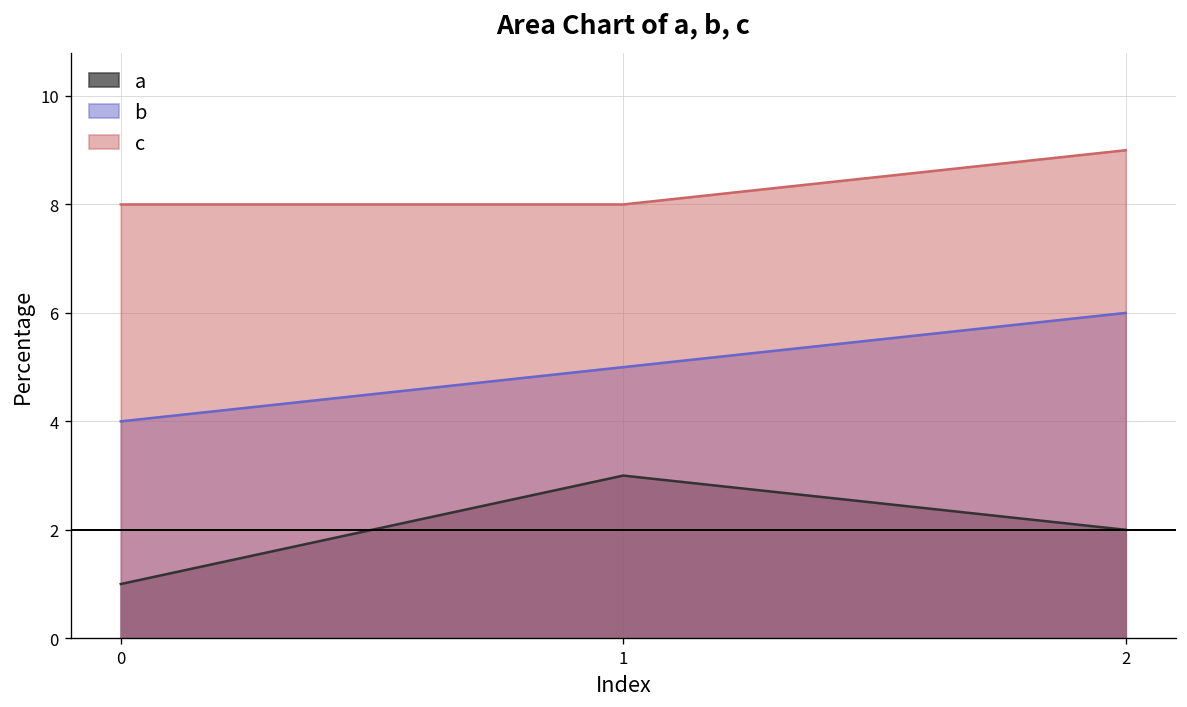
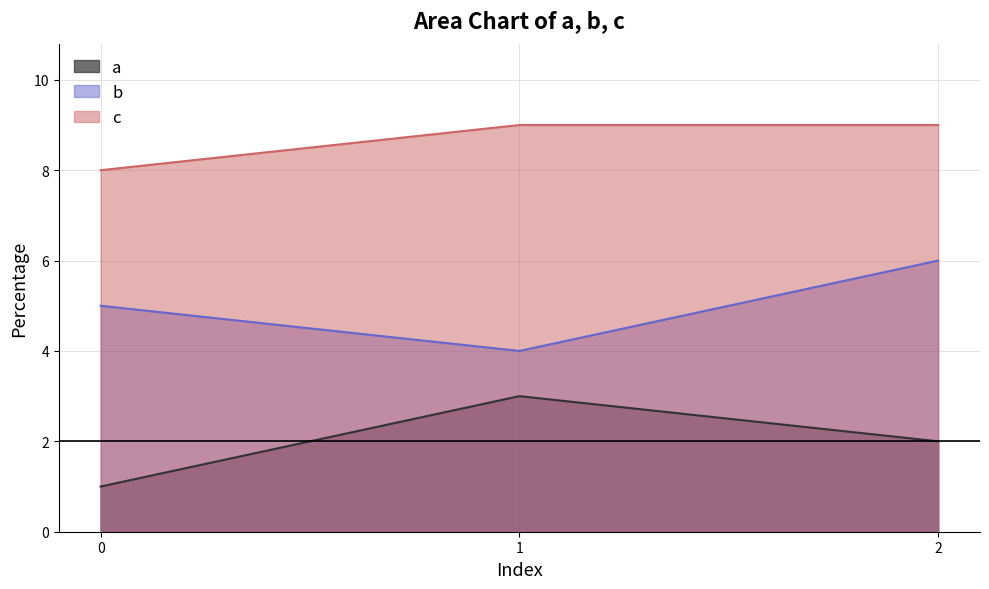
b, 0: 4 -> 5
b, 1: 5 -> 4
c, 1: 8 -> 9
